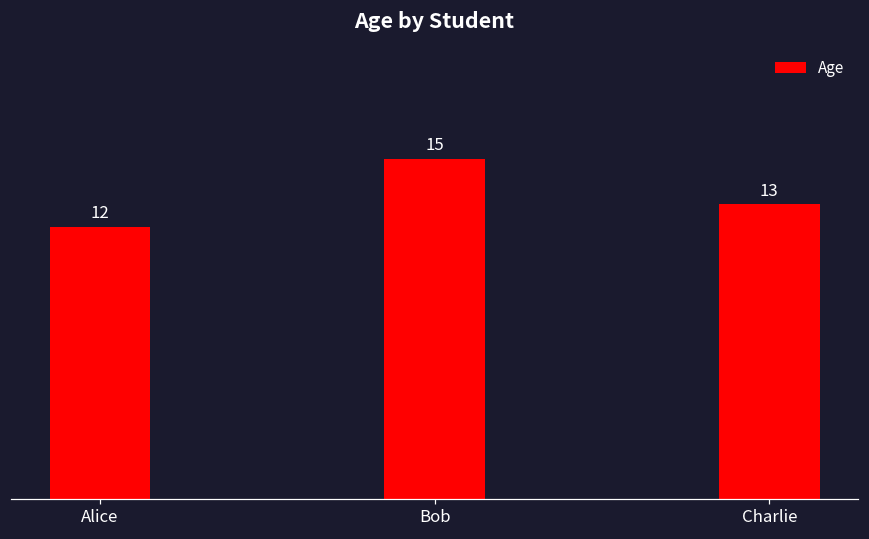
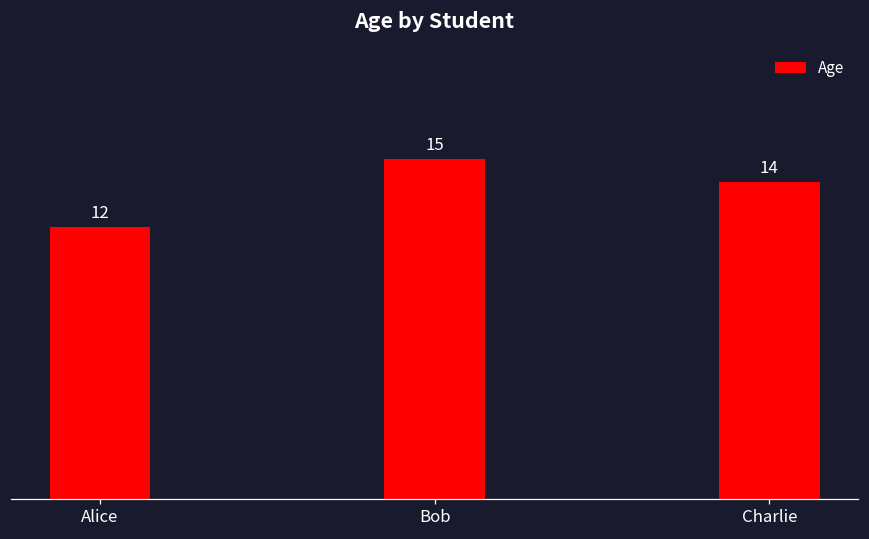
Charlie: 13 -> 14
